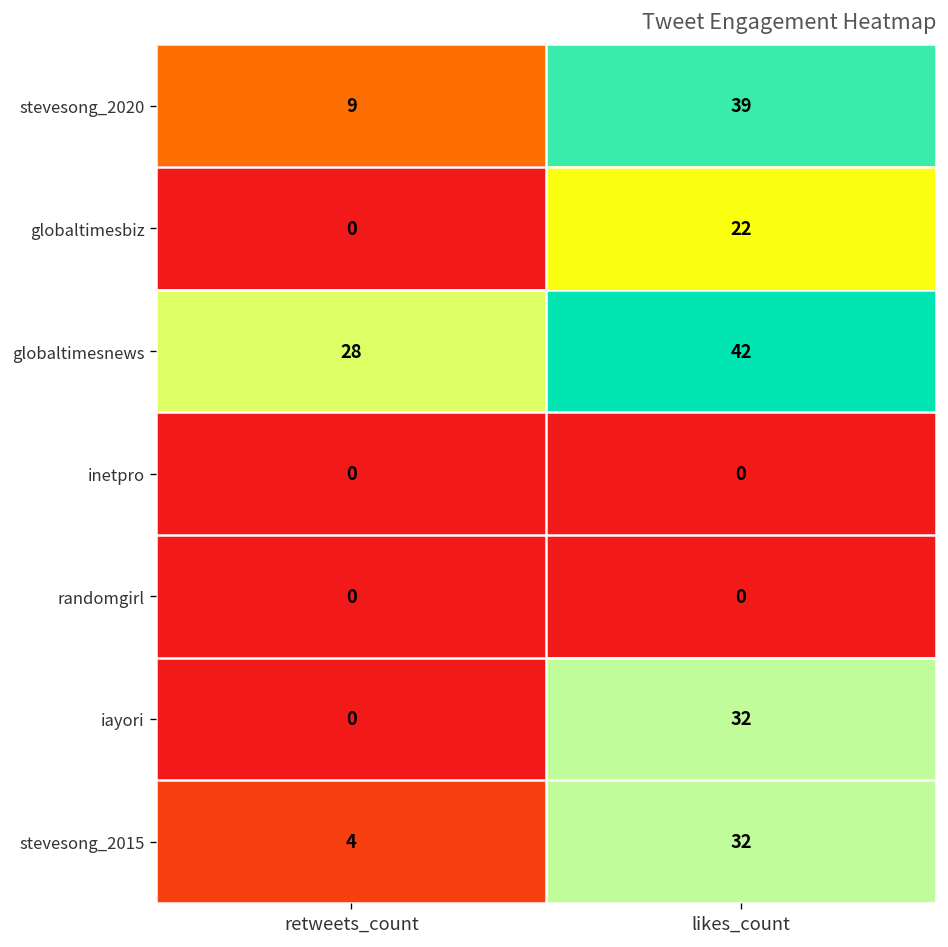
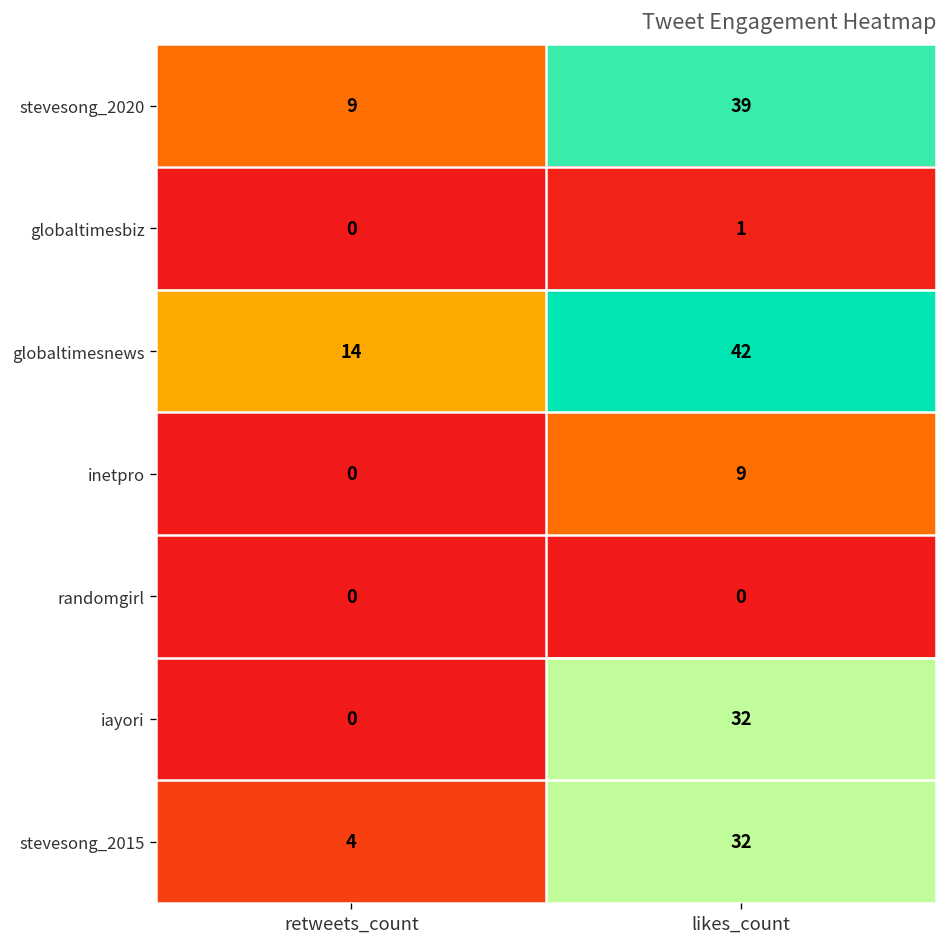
globaltimesbiz, likes_count: 22 -> 1
globaltimesnews, retweets_count: 28 -> 14
inetpro, likes_count: 0 -> 9
